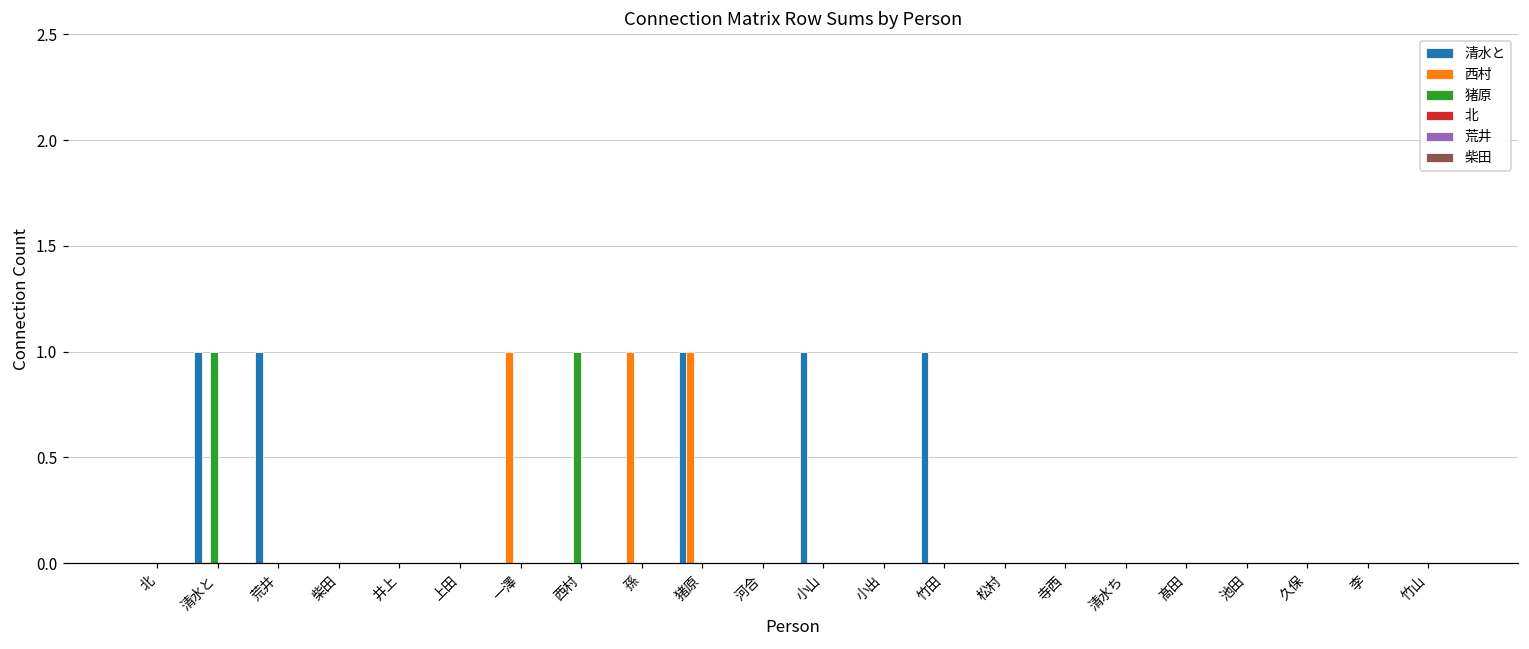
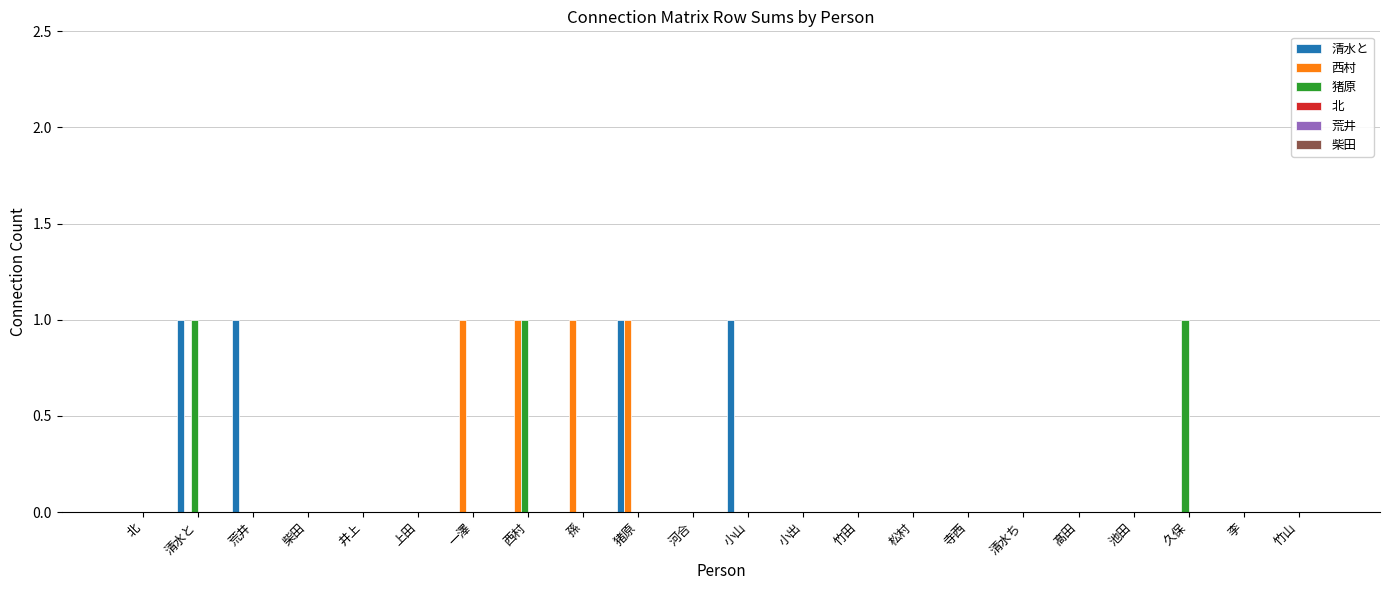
西村, 西村: 0 -> 1
清水と, 竹田: 1 -> 0
猪原, 久保: 0 -> 1
